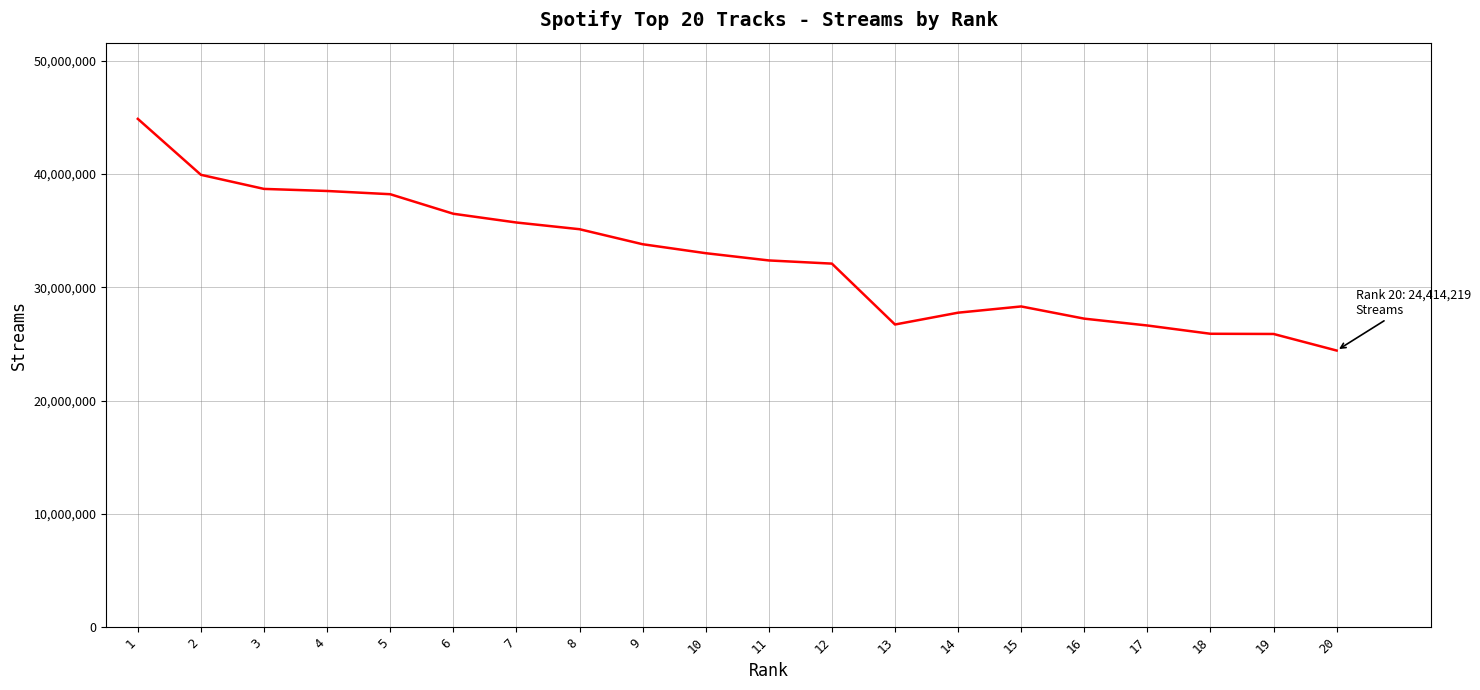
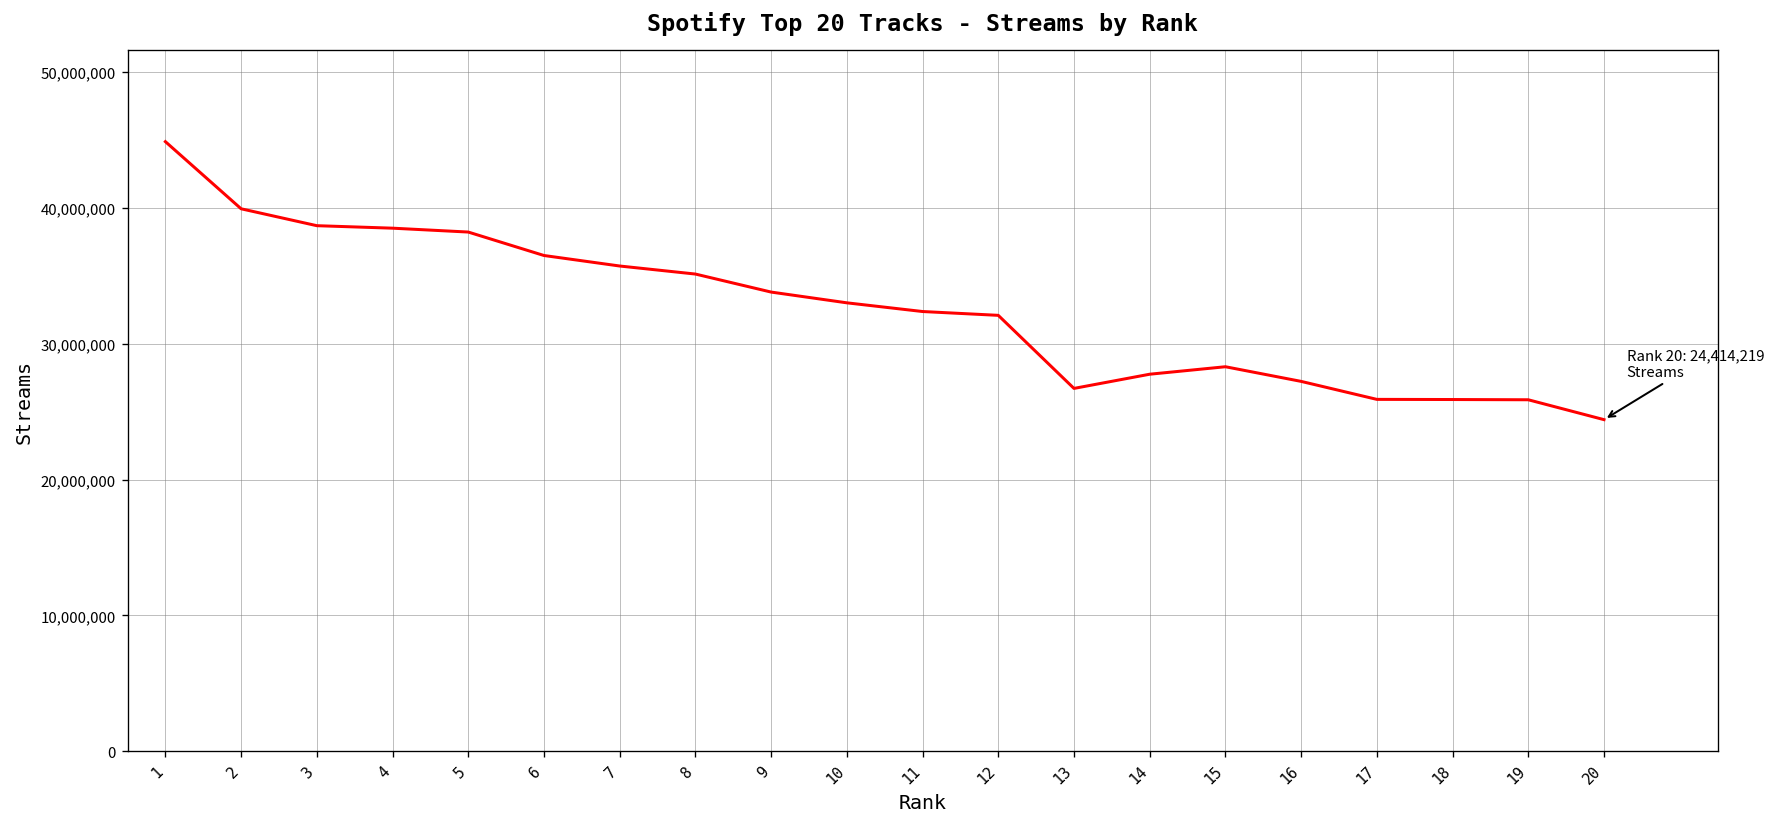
17: 26,600,000 -> 25,900,000
